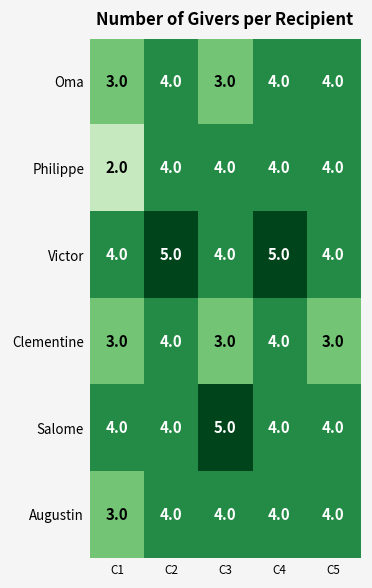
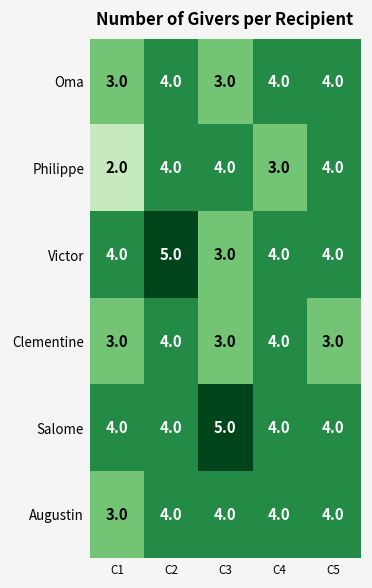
Philippe, C4: 4.0 -> 3.0
Victor, C3: 4.0 -> 3.0
Victor, C4: 5.0 -> 4.0
